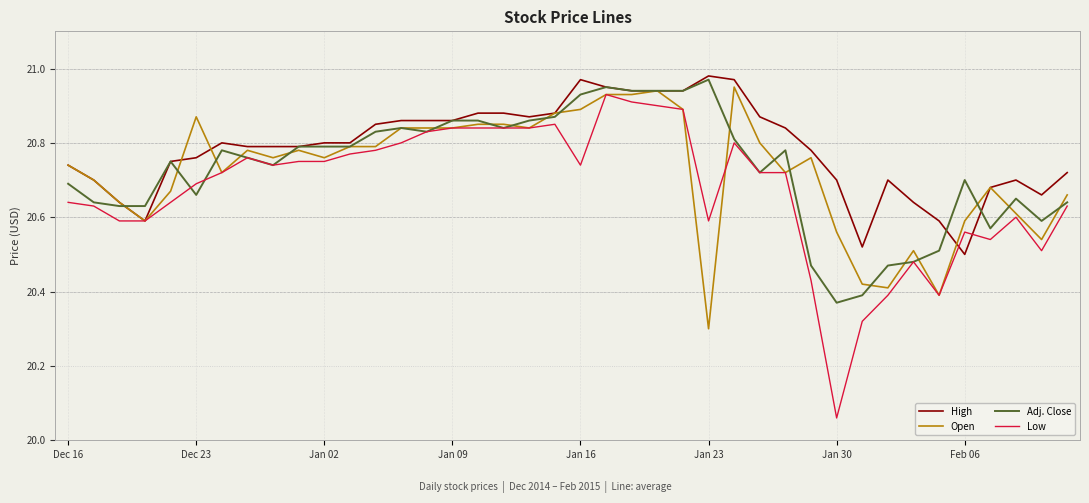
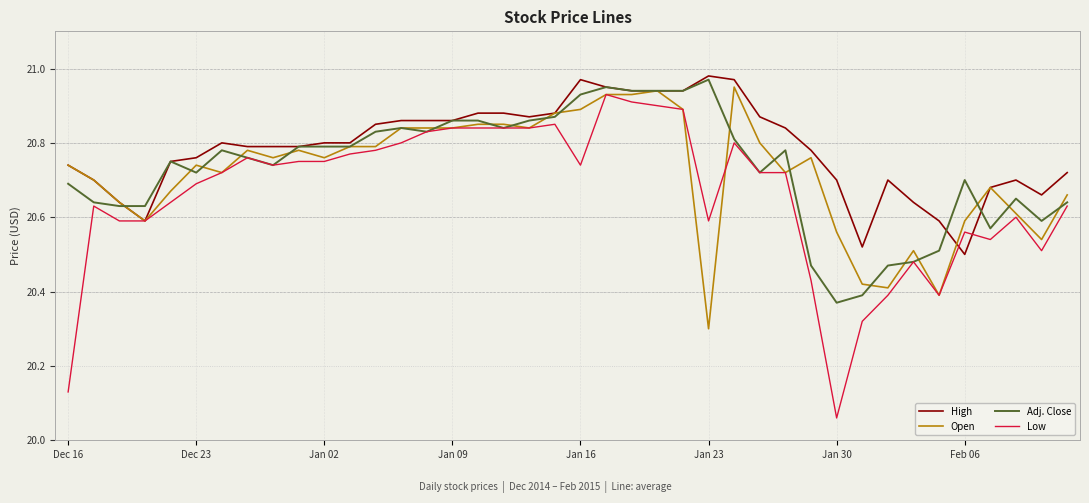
Low, Dec 16: 20.64 -> 20.13
Open, Dec 23: 20.87 -> 20.74
Adj. Close, Dec 23: 20.66 -> 20.72
